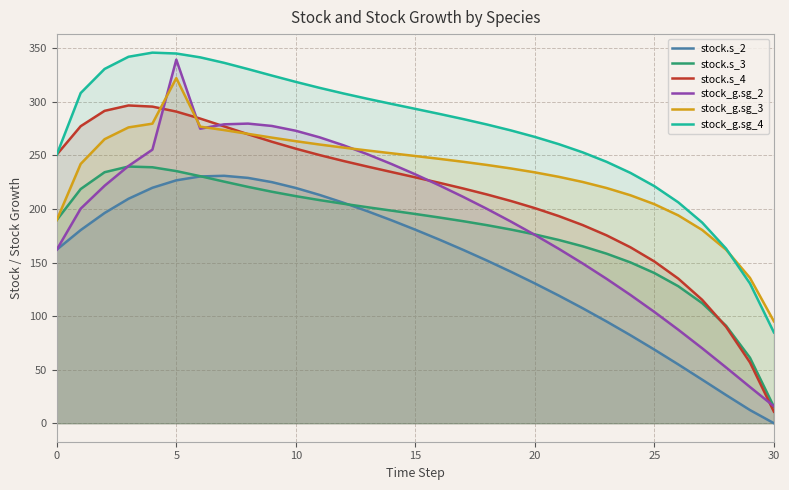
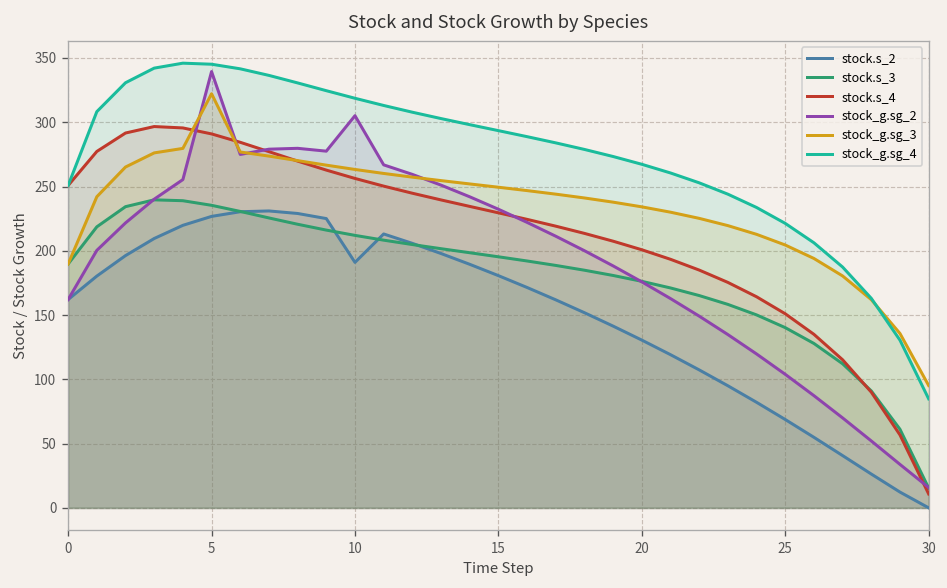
stock.s_2, 10: 220 -> 191
stock_g.sg_2, 10: 273 -> 305
